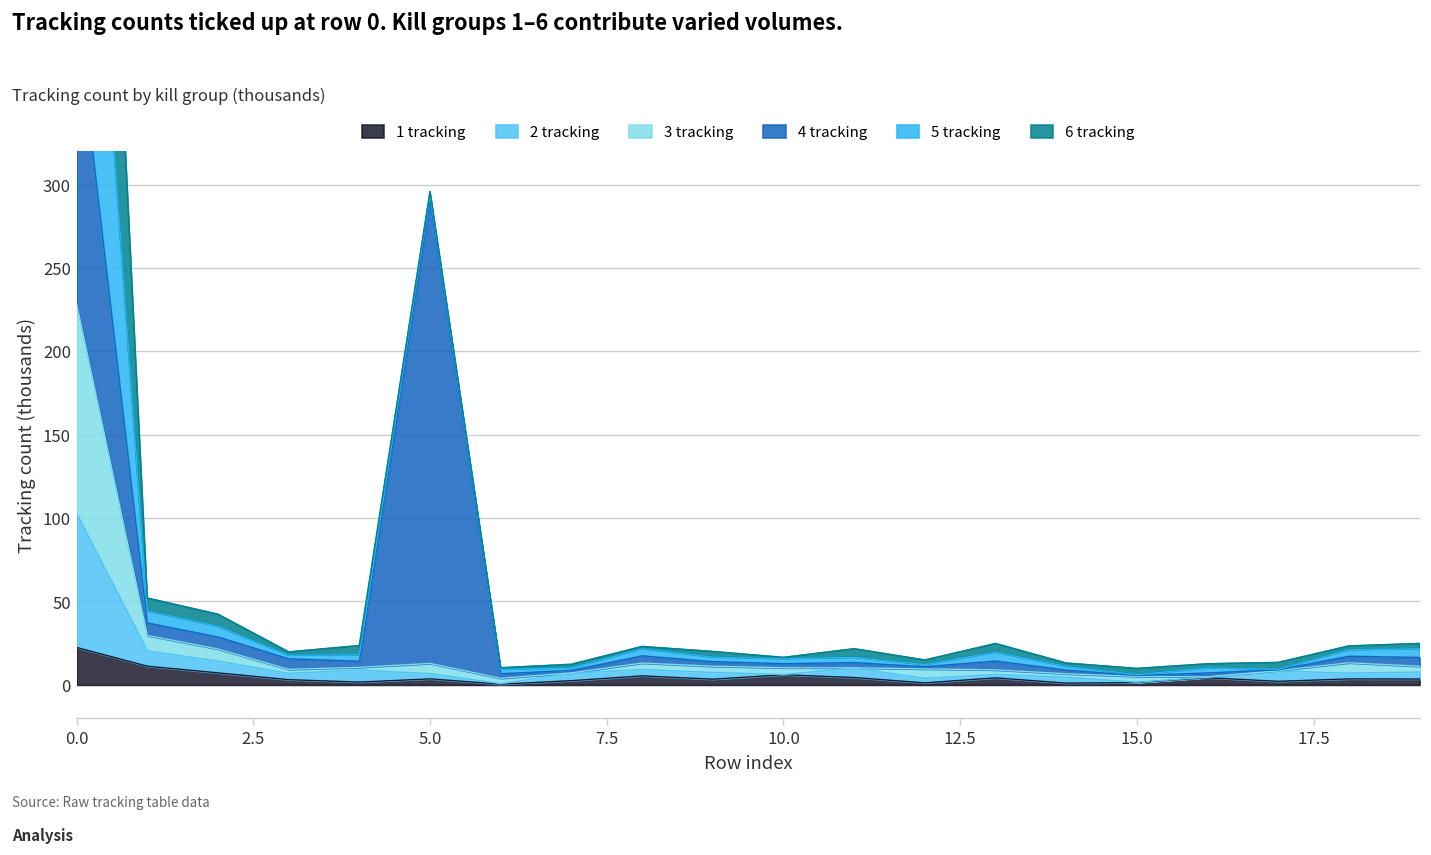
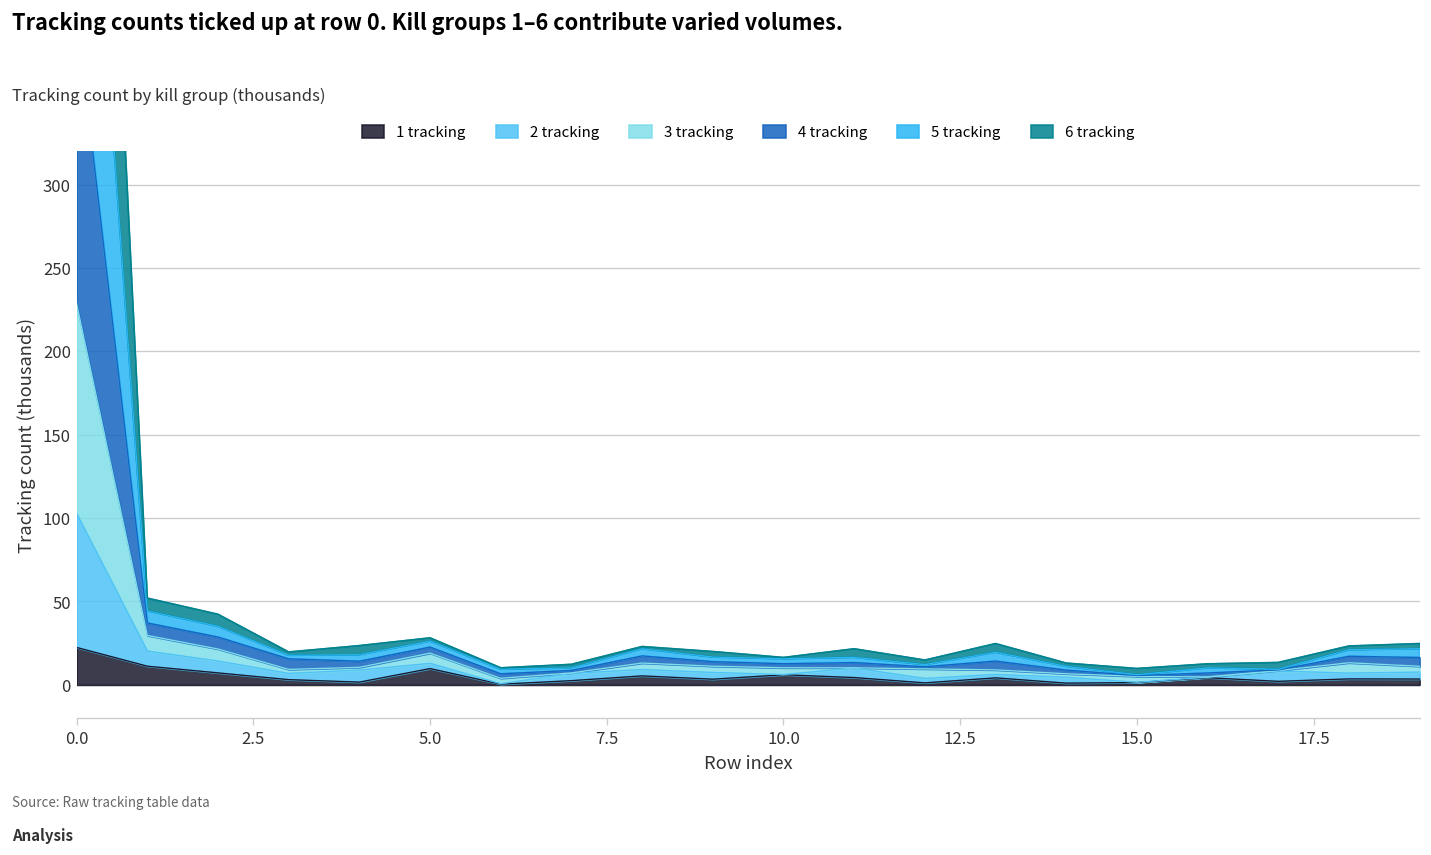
1 tracking, 5.0: 4 -> 10
4 tracking, 5.0: 277 -> 4
